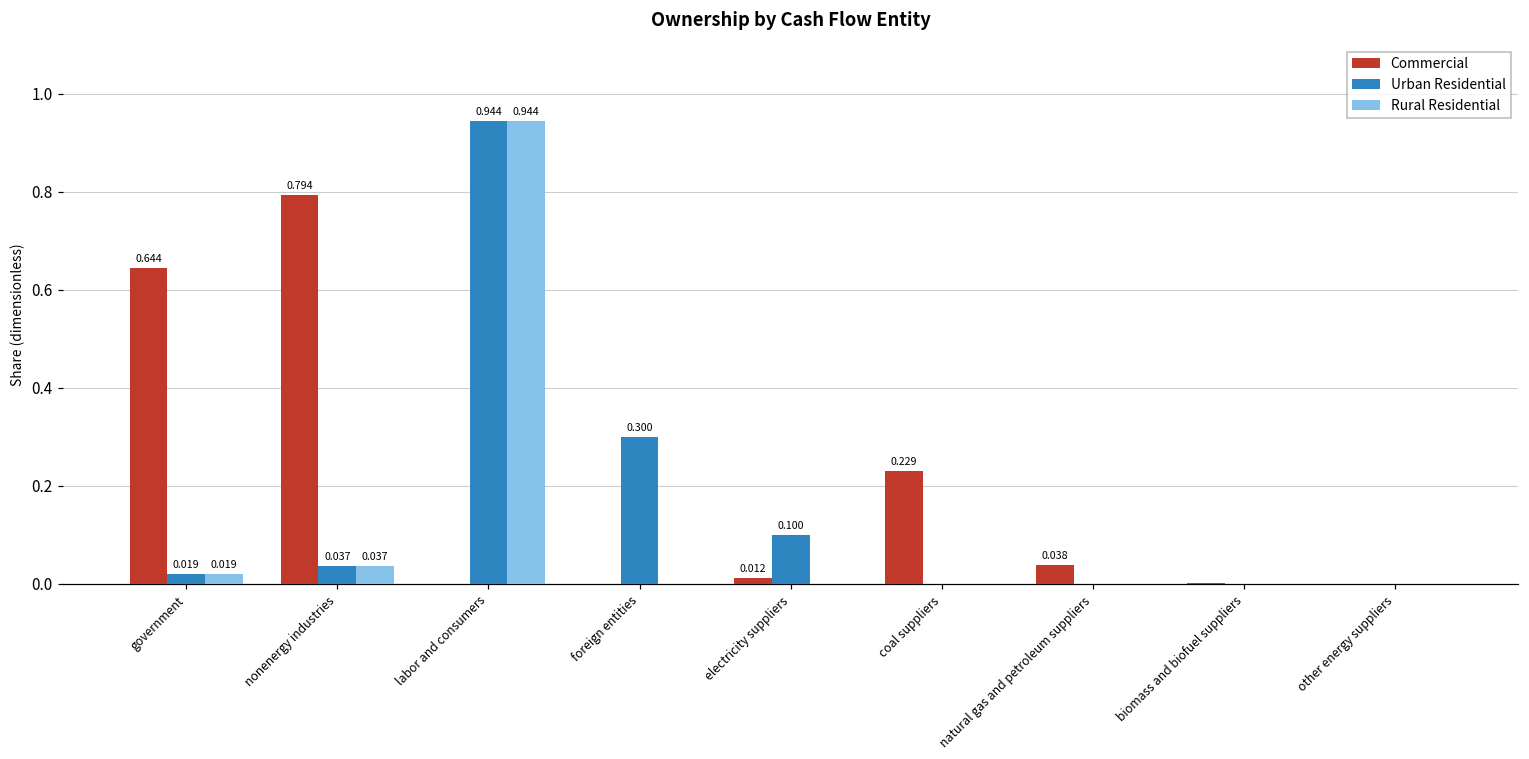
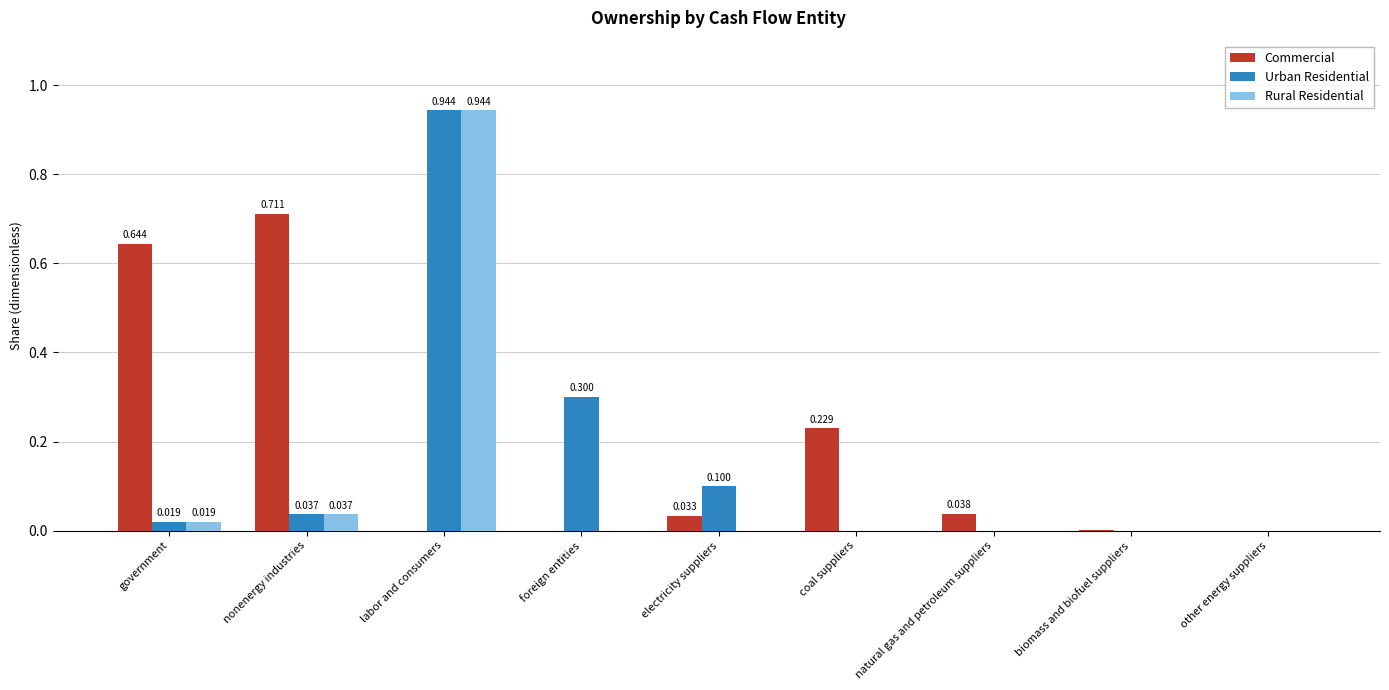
Commercial, nonenergy industries: 0.794 -> 0.711
Commercial, electricity suppliers: 0.012 -> 0.033
